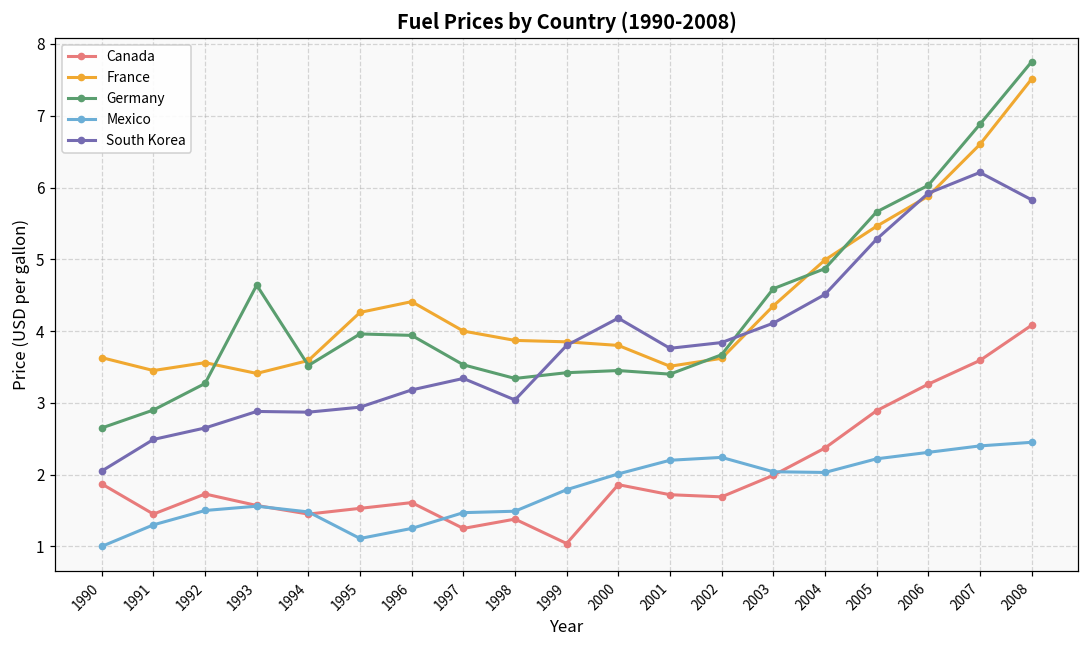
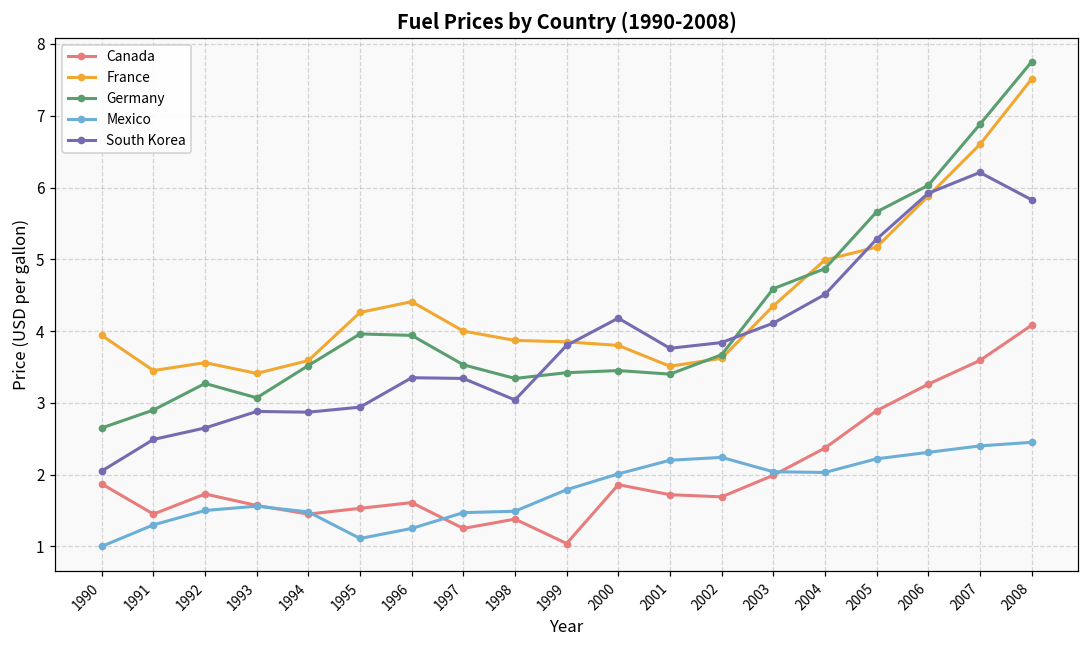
France, 1990: 3.6 -> 3.9
Germany, 1993: 4.6 -> 3.1
South Korea, 1996: 3.2 -> 3.4
France, 2005: 5.5 -> 5.2
